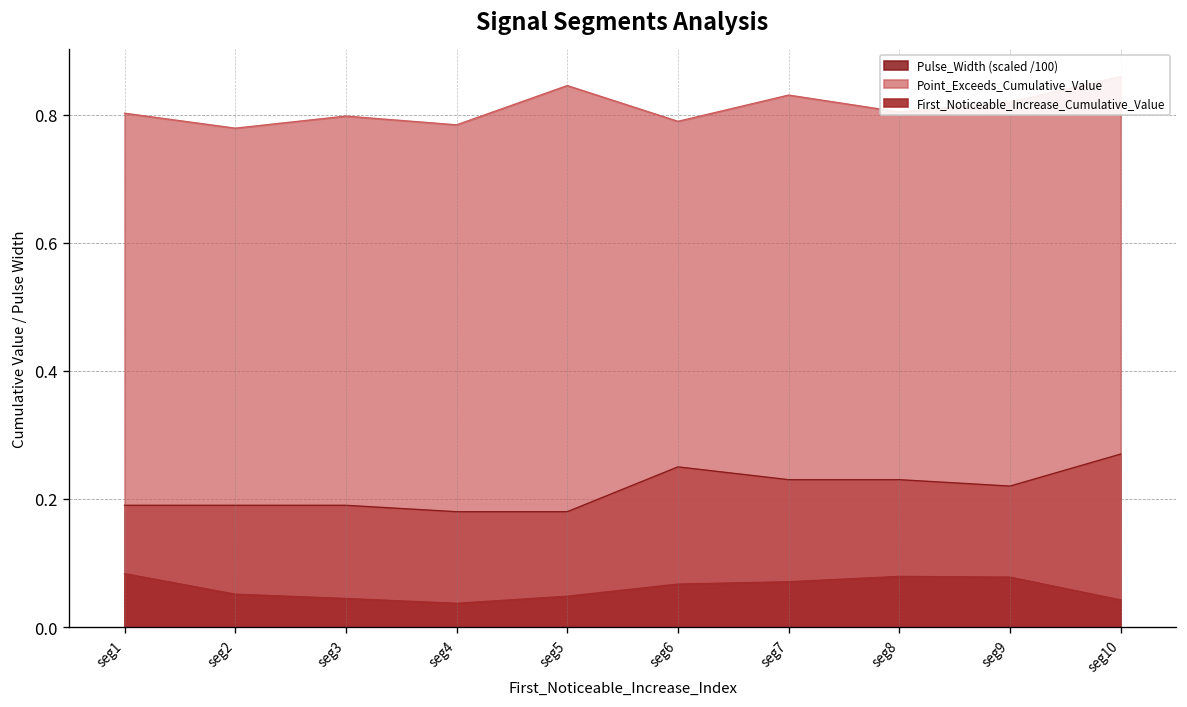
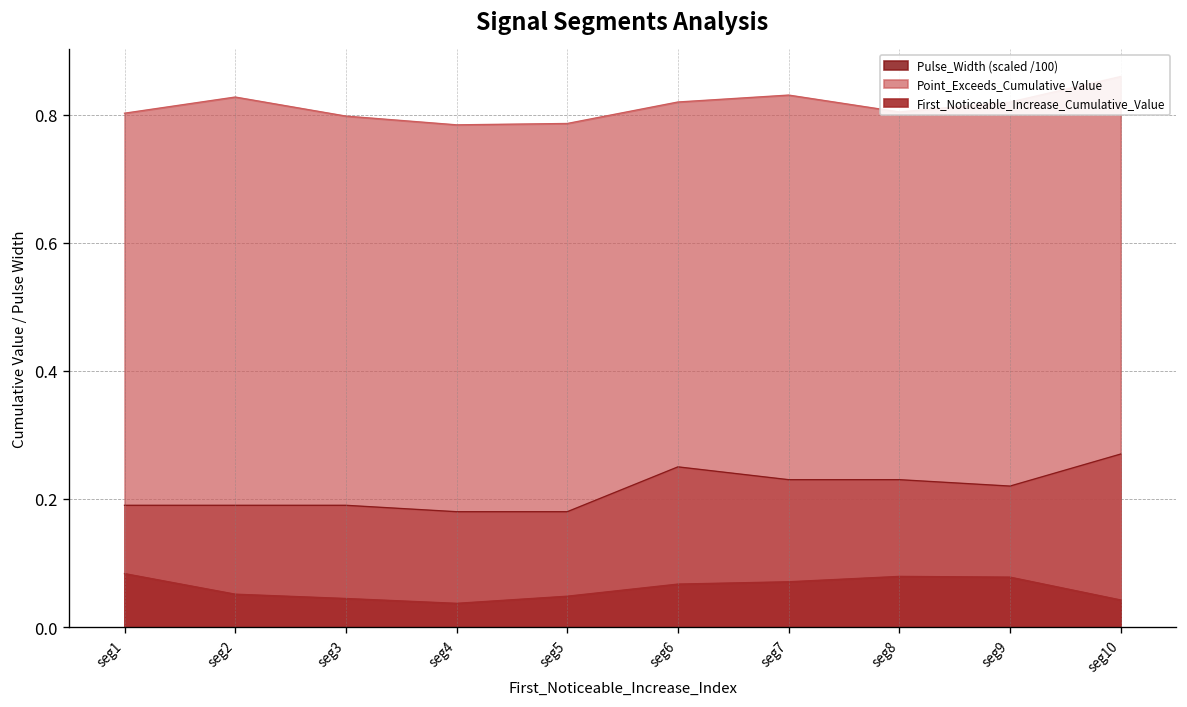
Point_Exceeds_Cumulative_Value, seg2: 0.78 -> 0.83
Point_Exceeds_Cumulative_Value, seg5: 0.85 -> 0.79
Point_Exceeds_Cumulative_Value, seg6: 0.79 -> 0.82
